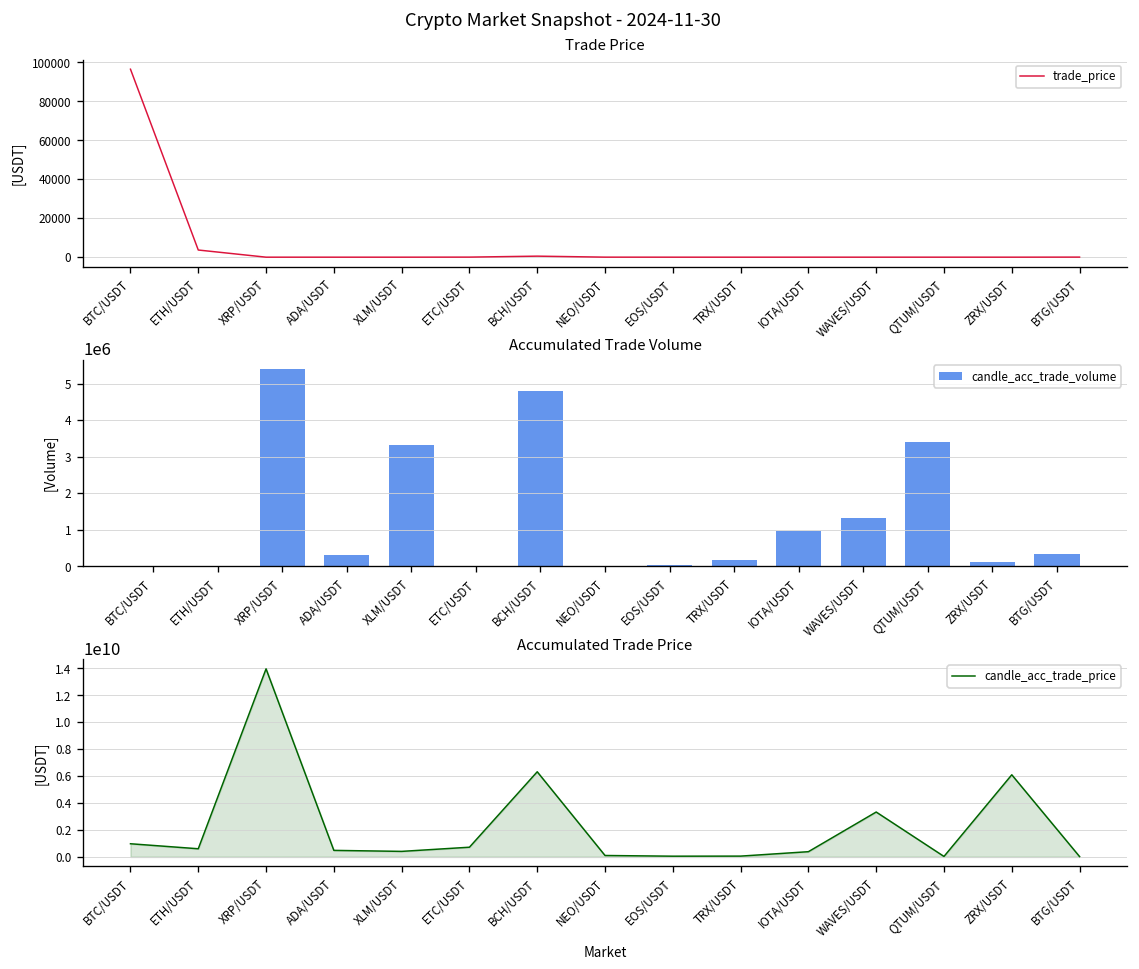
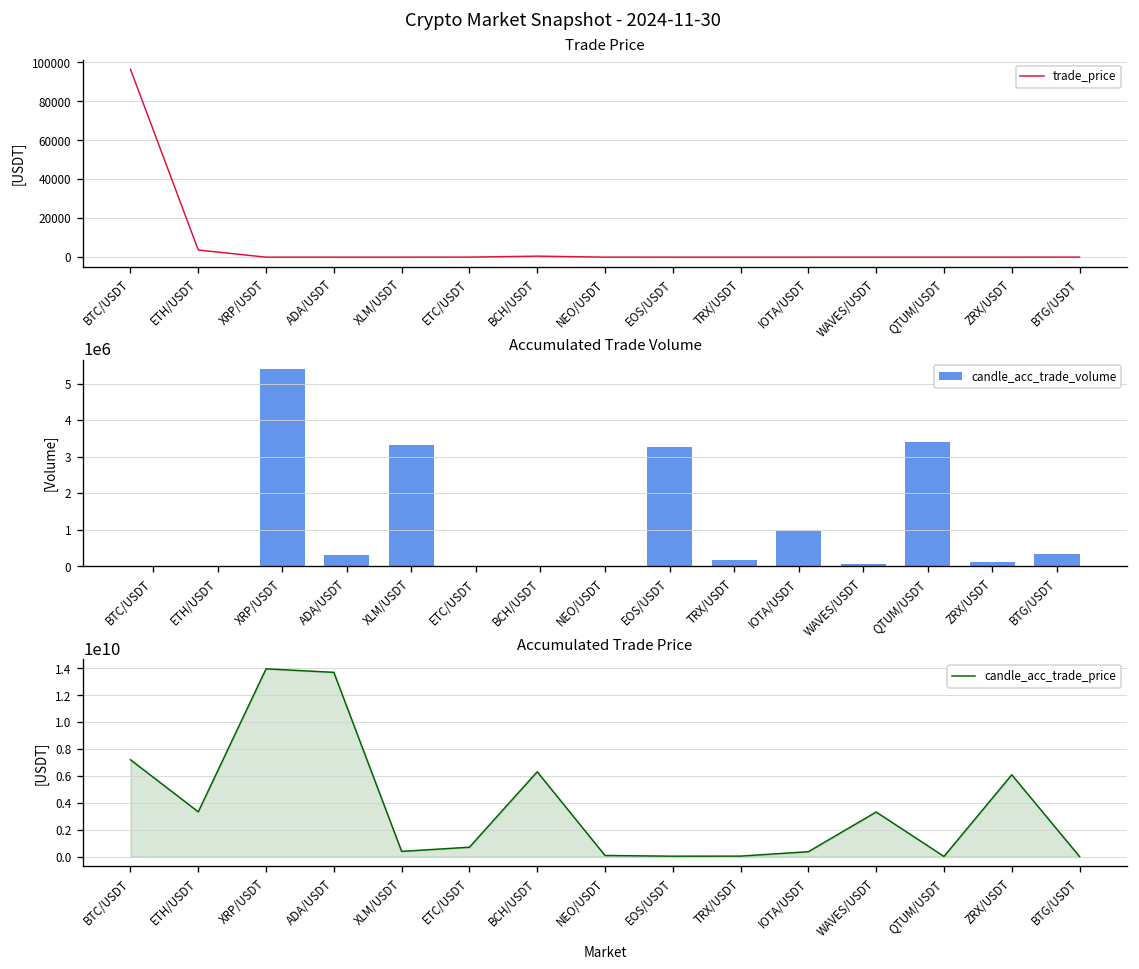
Accumulated Trade Volume, BCH/USDT: 4800000 -> 0
Accumulated Trade Volume, EOS/USDT: 0 -> 3300000
Accumulated Trade Volume, WAVES/USDT: 1300000 -> 100000
Accumulated Trade Price, BTC/USDT: 1000000000 -> 7200000000
Accumulated Trade Price, ETH/USDT: 600000000 -> 3300000000
Accumulated Trade Price, ADA/USDT: 500000000 -> 13700000000
